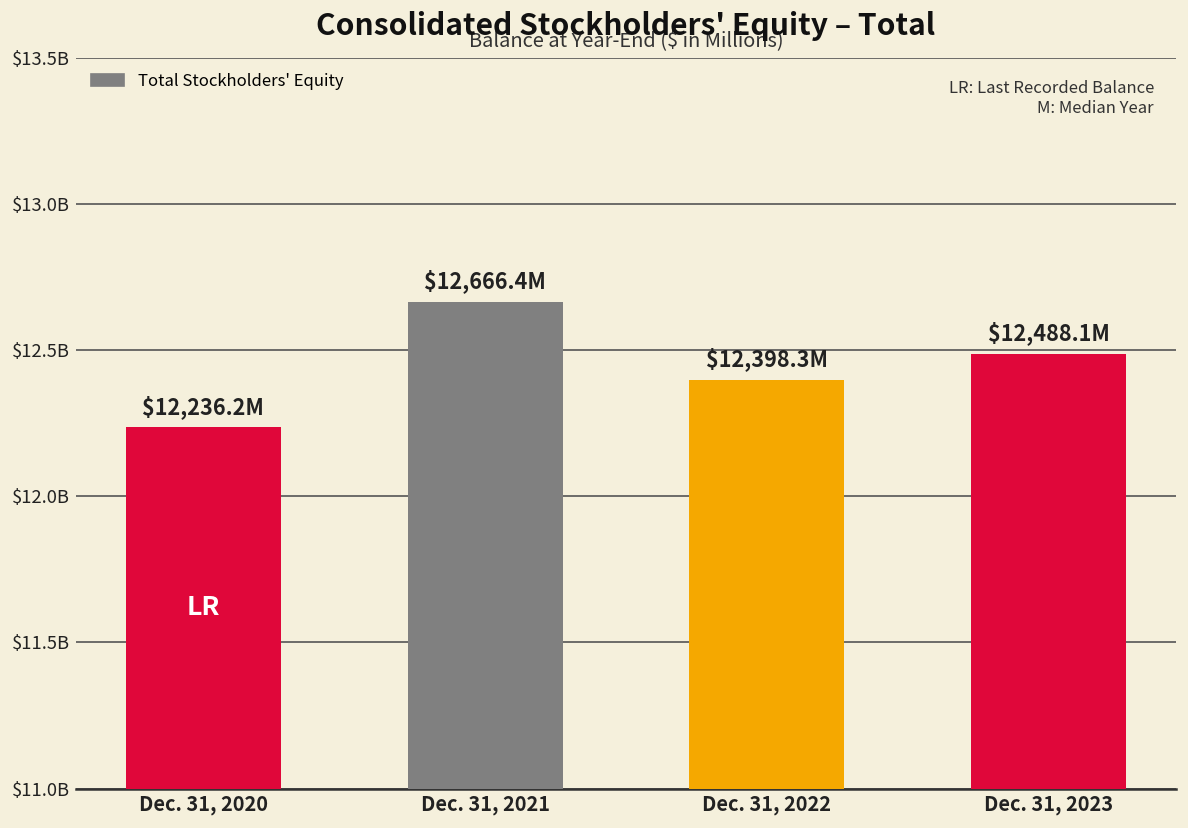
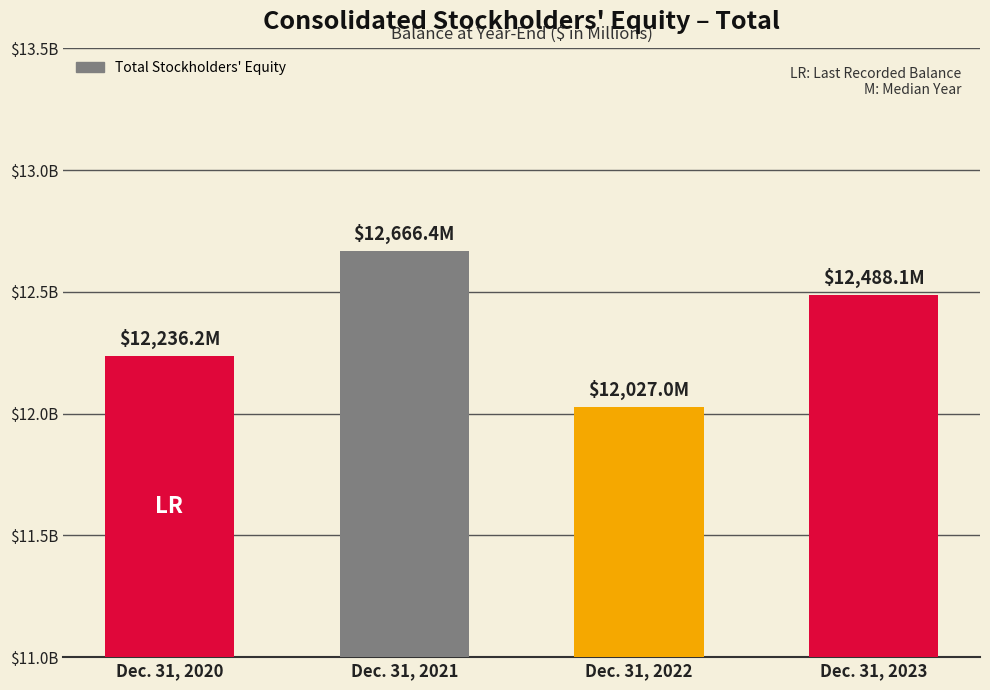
Dec. 31, 2022: $12,398.3M -> $12,027.0M
